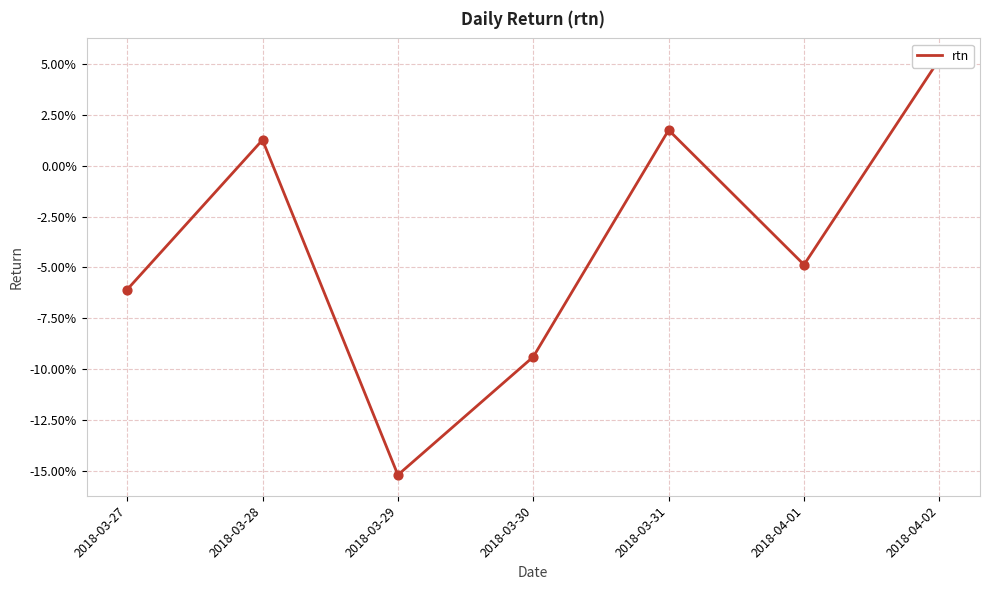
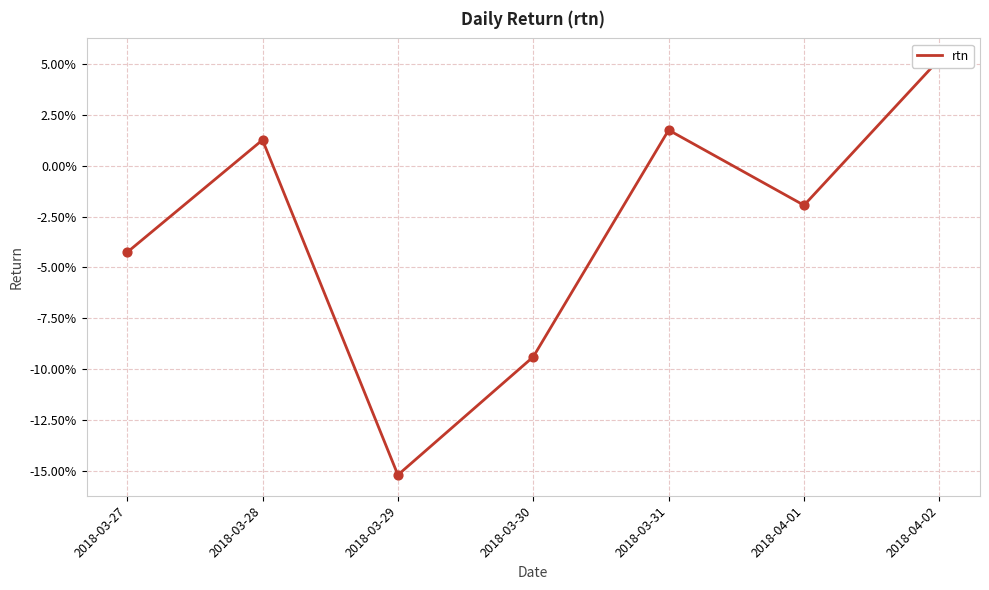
2018-03-27: -6.1% -> -4.3%
2018-04-01: -4.9% -> -1.9%
